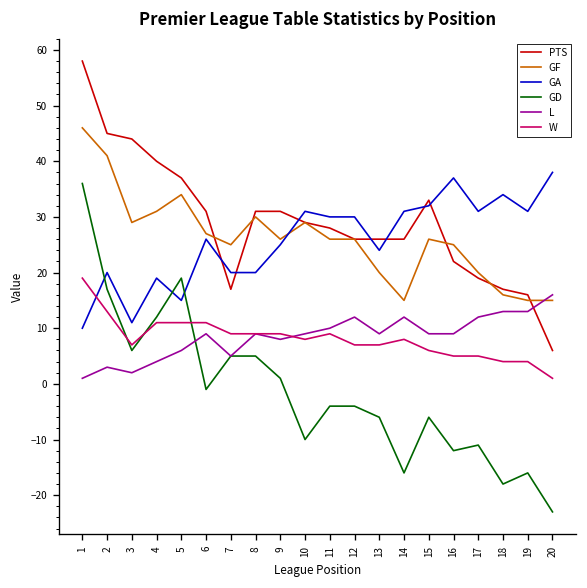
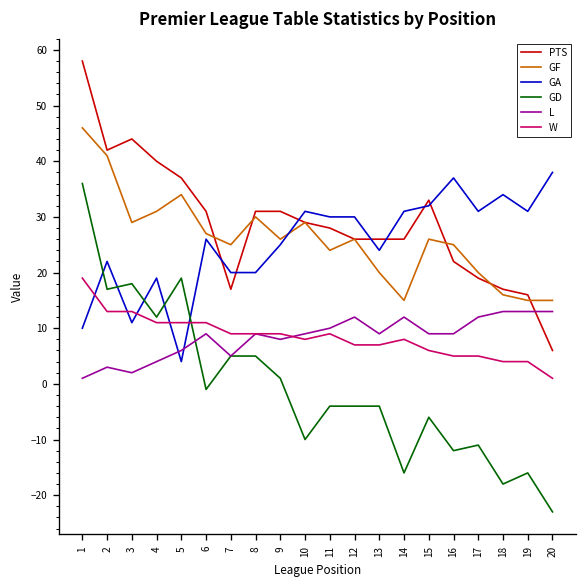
PTS, 2: 45 -> 42
GA, 2: 20 -> 22
GD, 3: 6 -> 18
W, 3: 7 -> 13
GA, 5: 15 -> 4
GF, 11: 26 -> 24
GD, 13: -6 -> -4
L, 20: 16 -> 13
